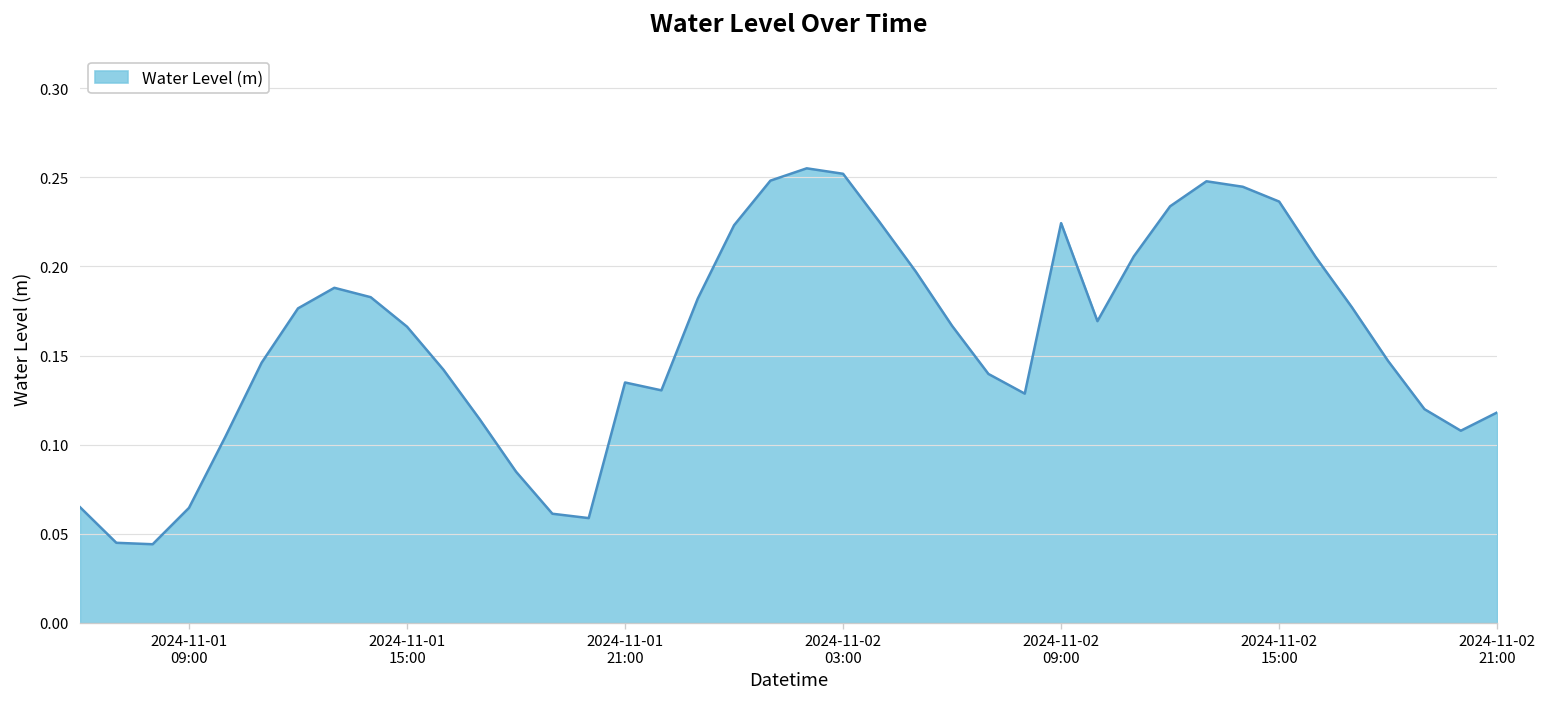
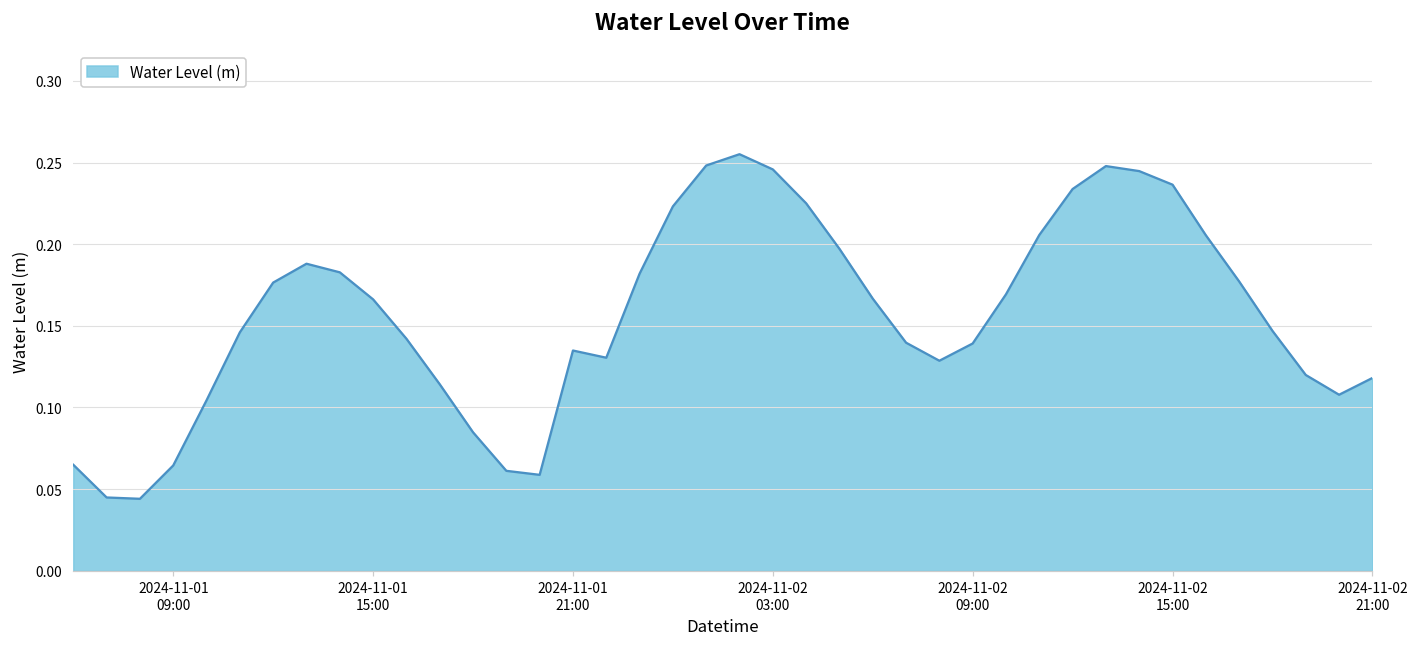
2024-11-02 03:00: 0.252 -> 0.246
2024-11-02 09:00: 0.224 -> 0.139
